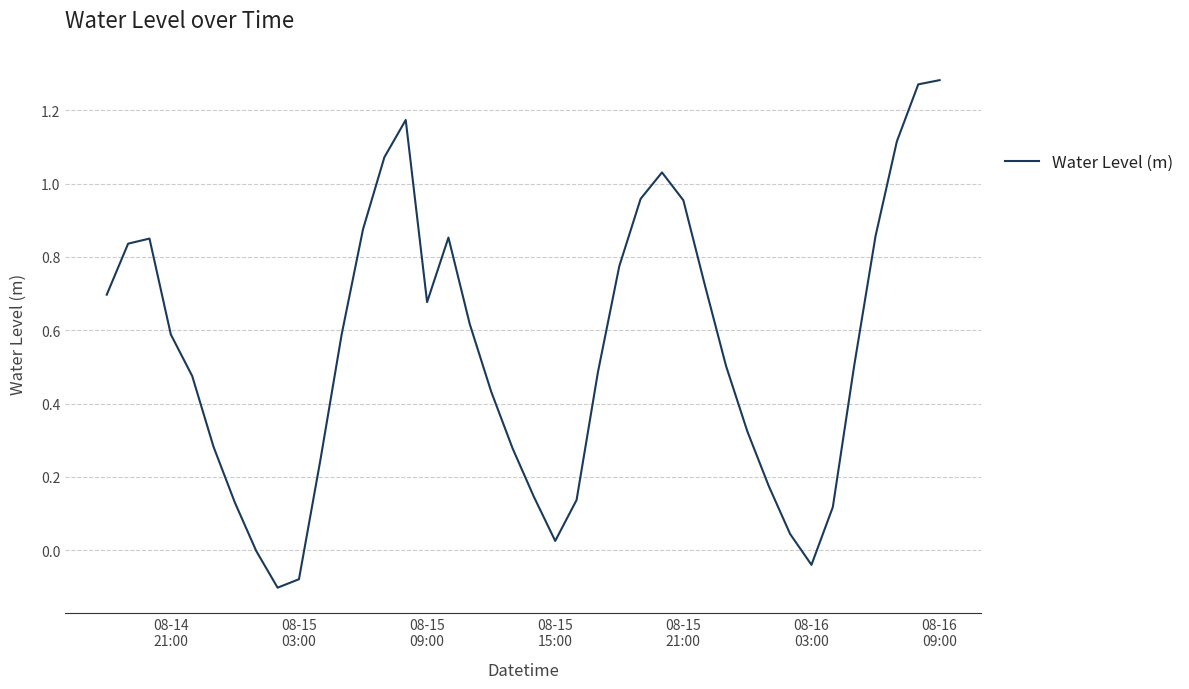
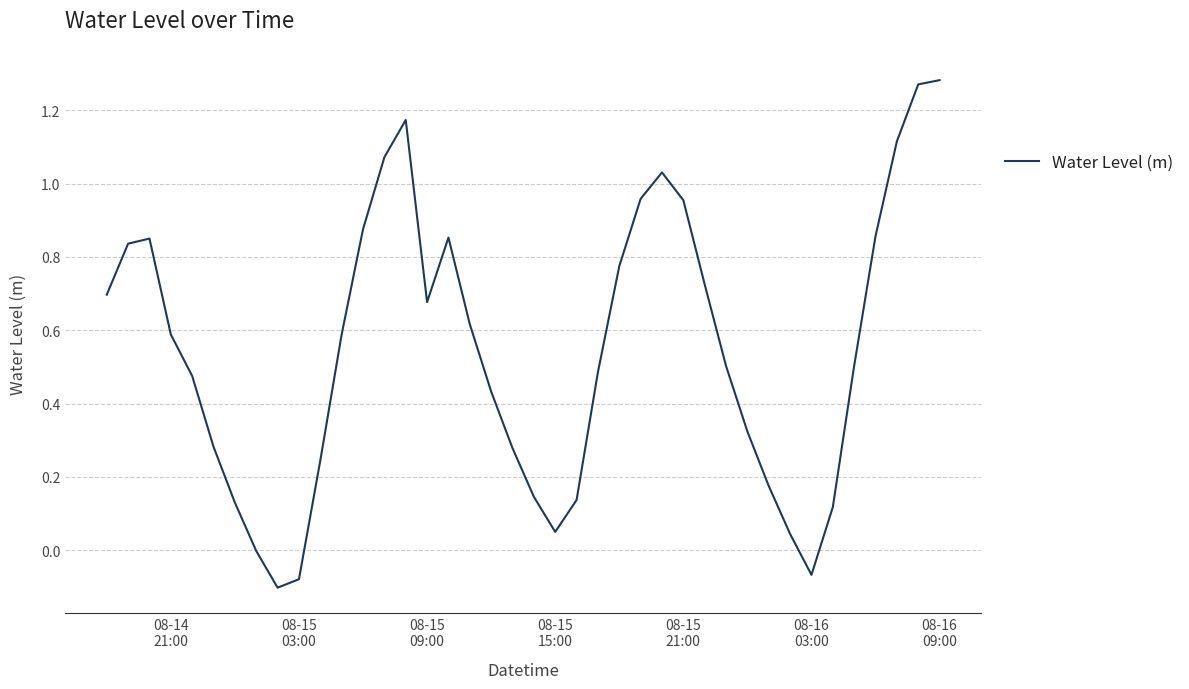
08-15 15:00: 0.03 -> 0.05
08-16 03:00: -0.04 -> -0.07
